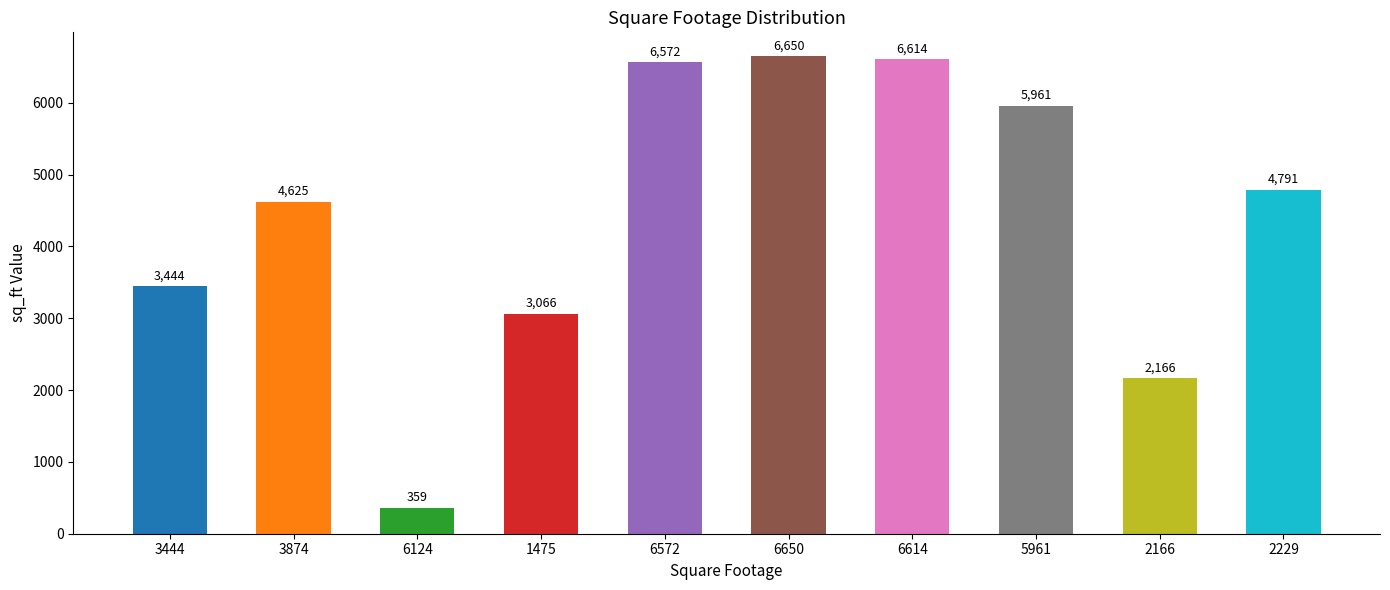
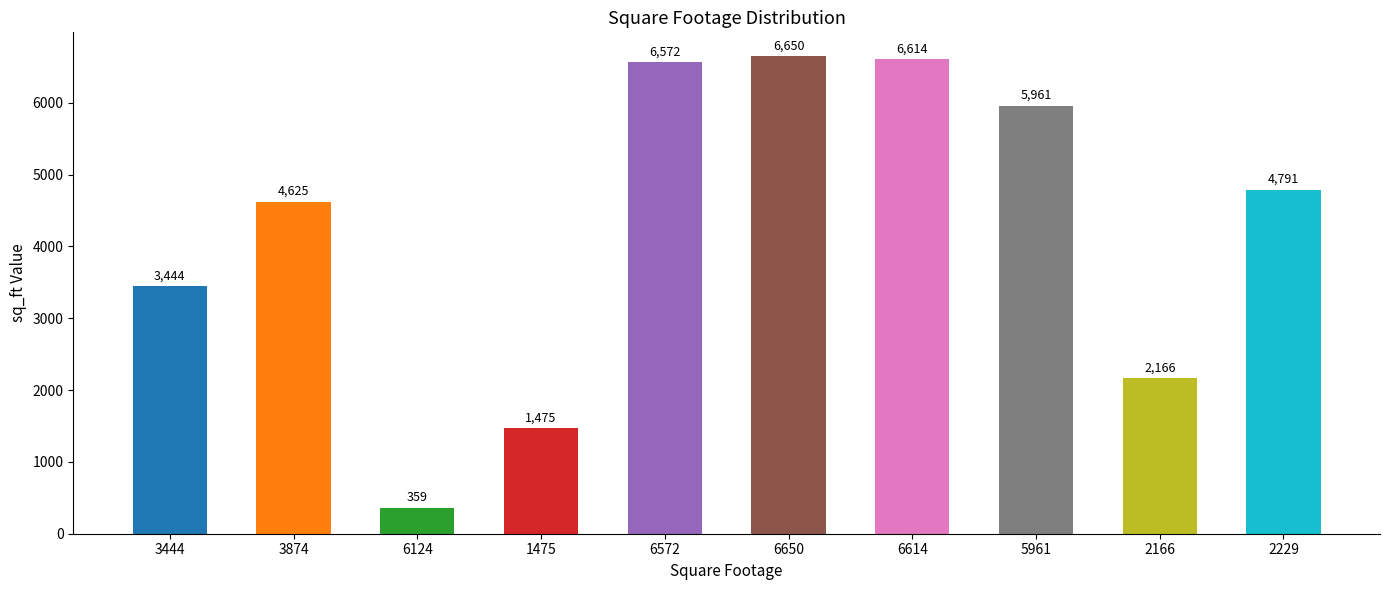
1475: 3,066 -> 1,475
